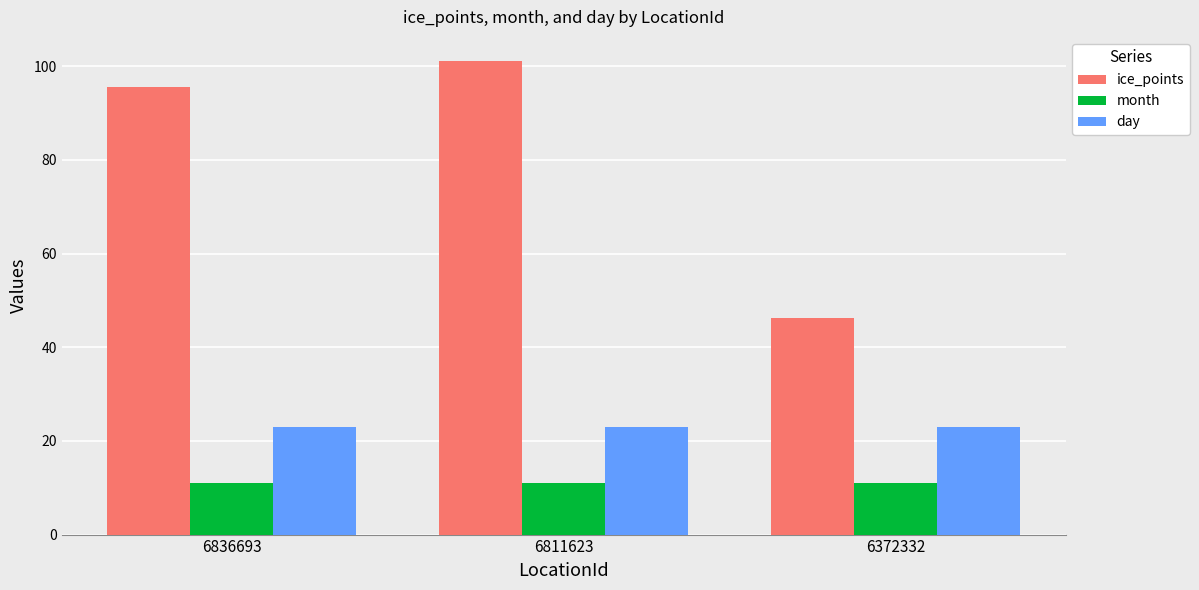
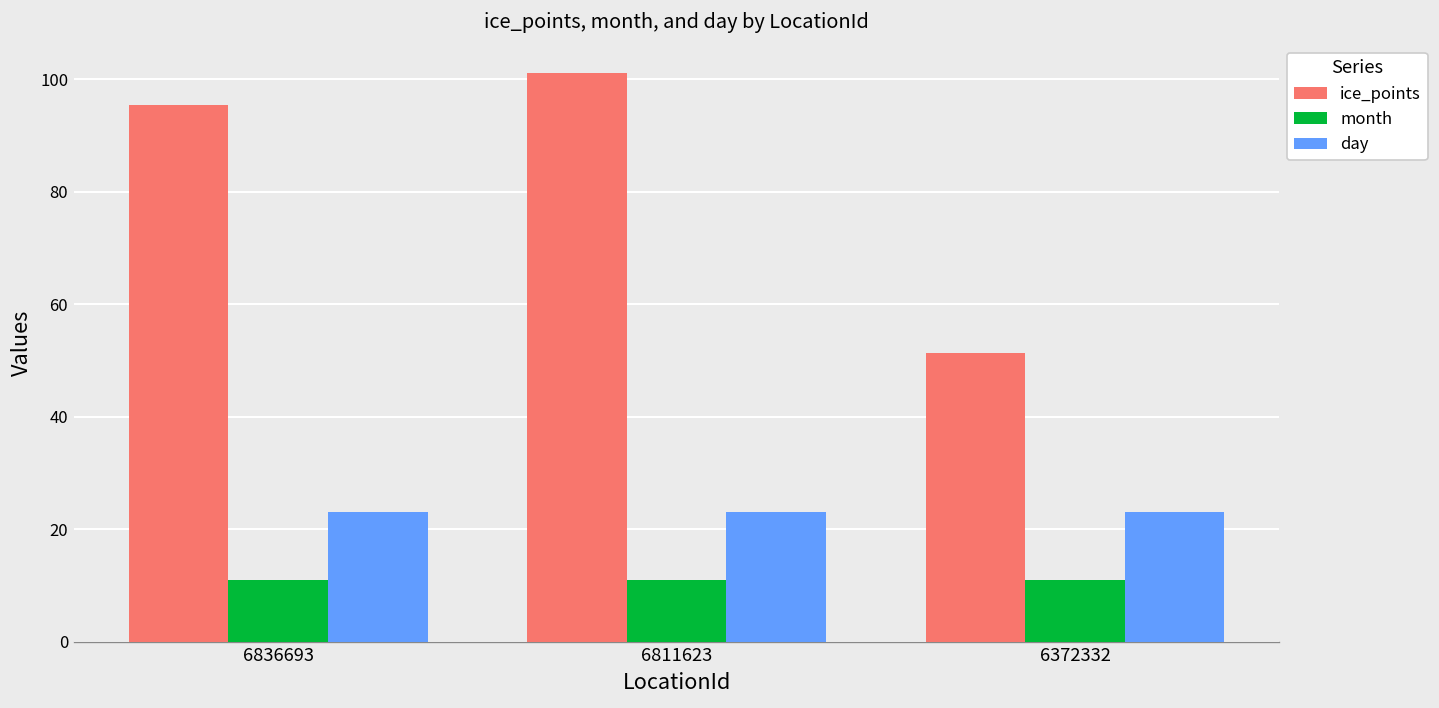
ice_points, 6372332: 46 -> 51
